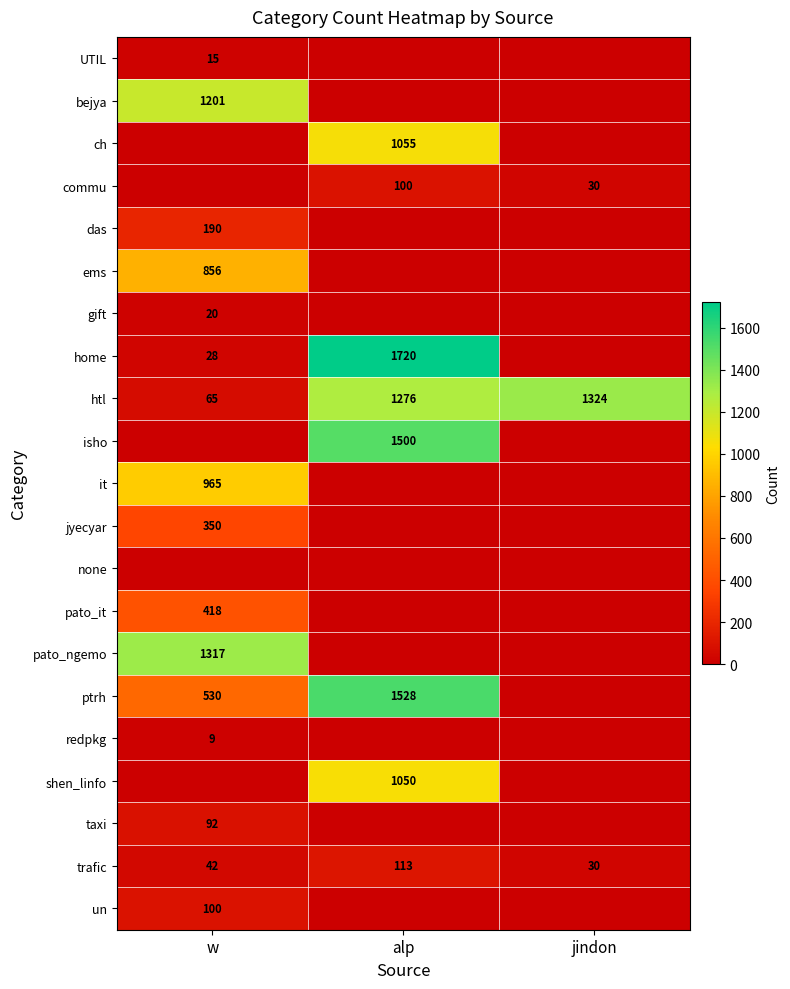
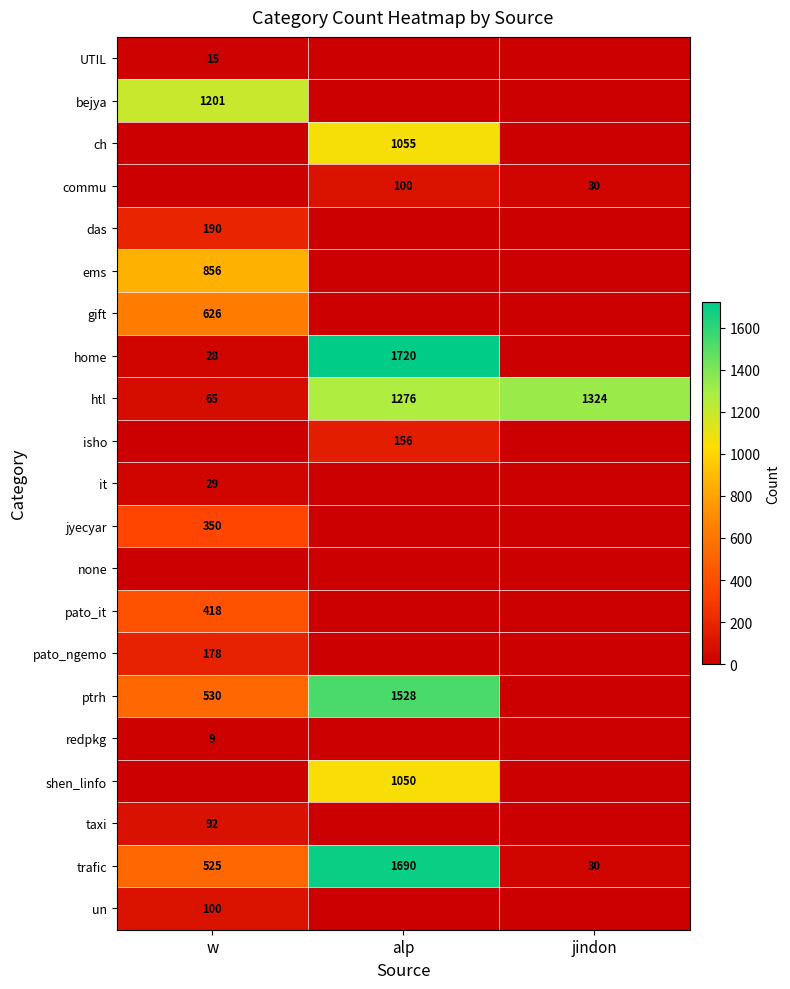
gift, w: 20 -> 626
isho, alp: 1500 -> 156
it, w: 965 -> 29
pato_ngemo, w: 1317 -> 178
trafic, w: 42 -> 525
trafic, alp: 113 -> 1690
